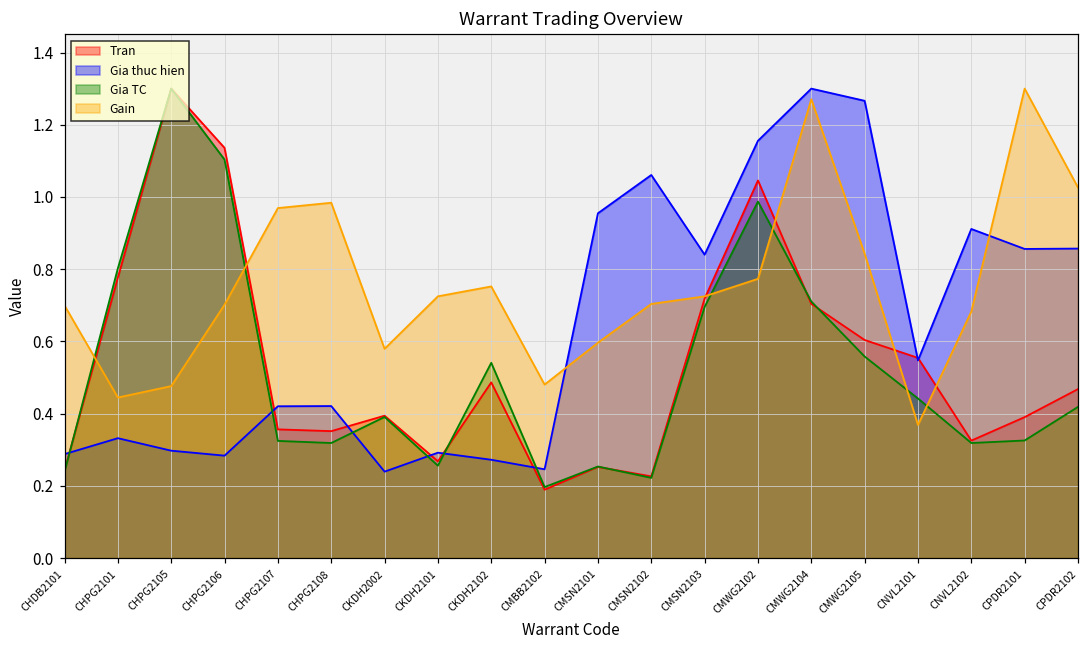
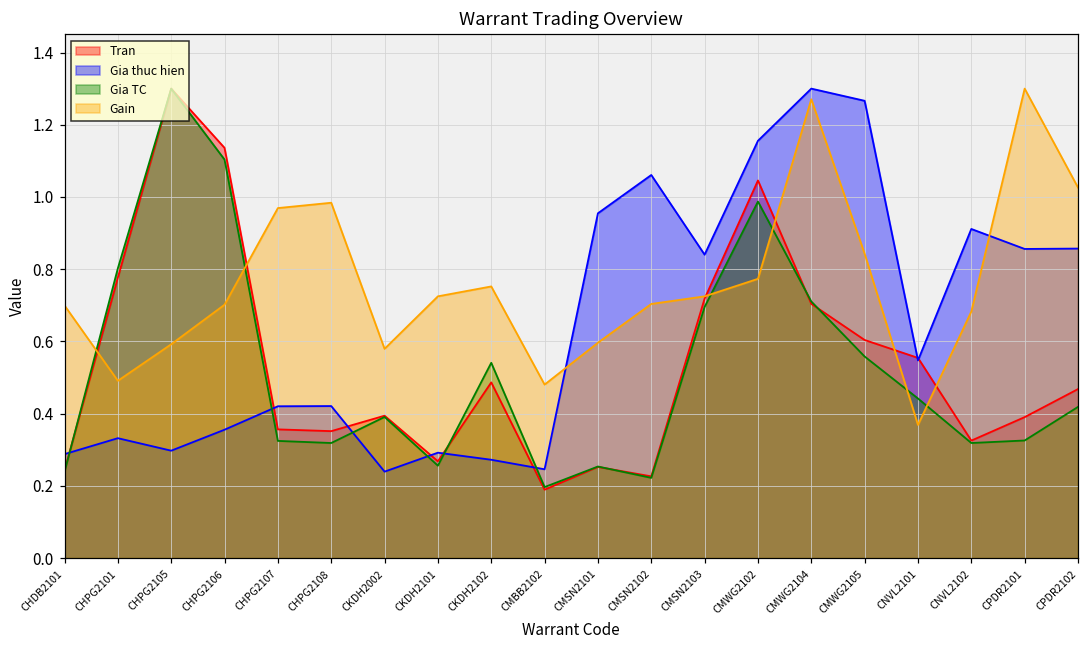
Gain, CHPG2101: 0.44 -> 0.49
Gain, CHPG2105: 0.48 -> 0.59
Gia thuc hien, CHPG2106: 0.28 -> 0.36
